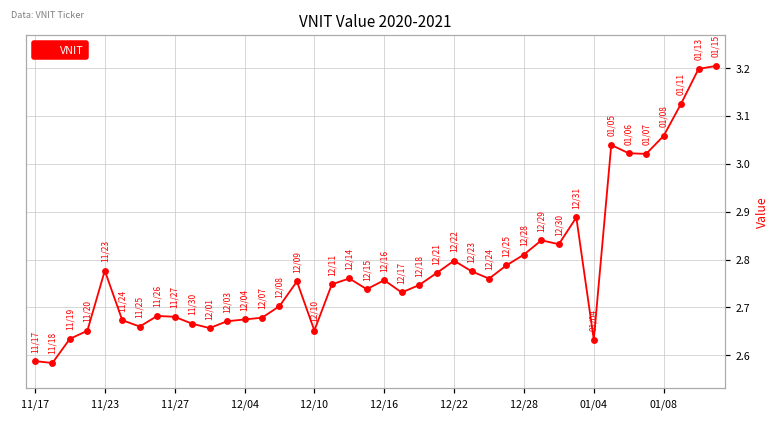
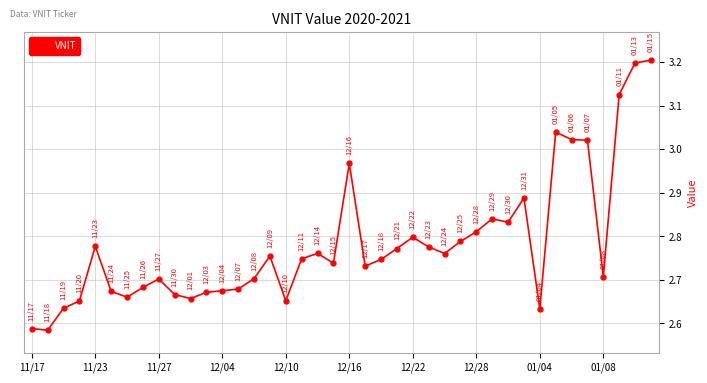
11/27: 2.68 -> 2.70
12/16: 2.76 -> 2.97
01/08: 3.06 -> 2.71
